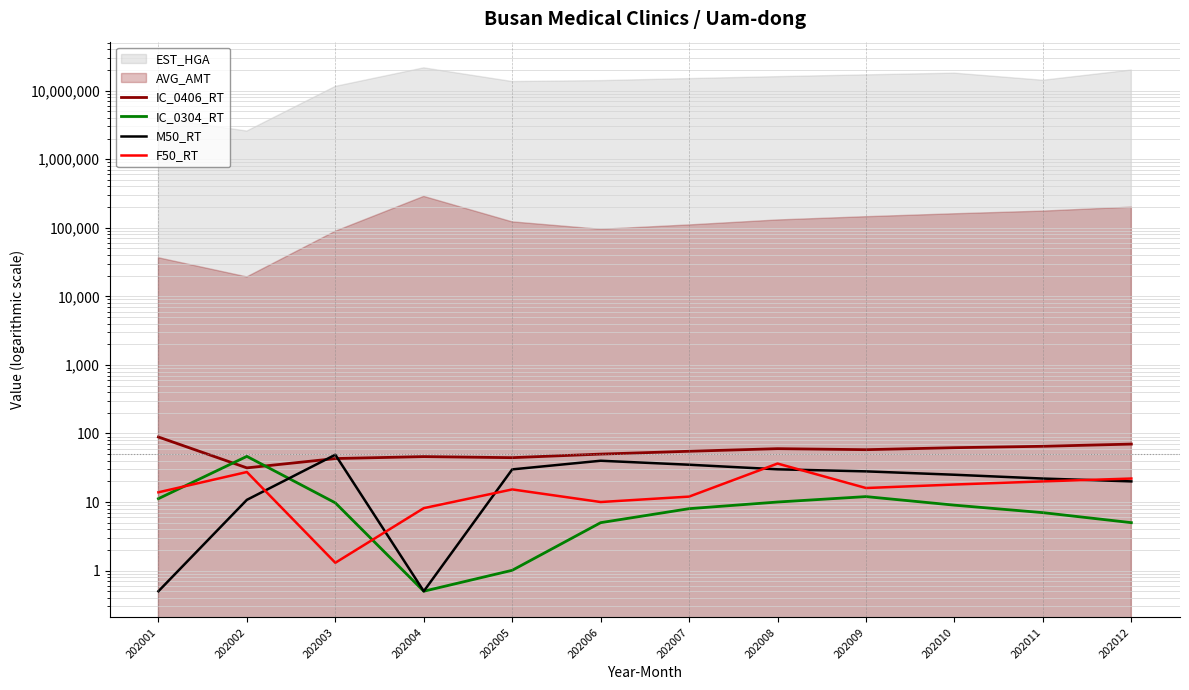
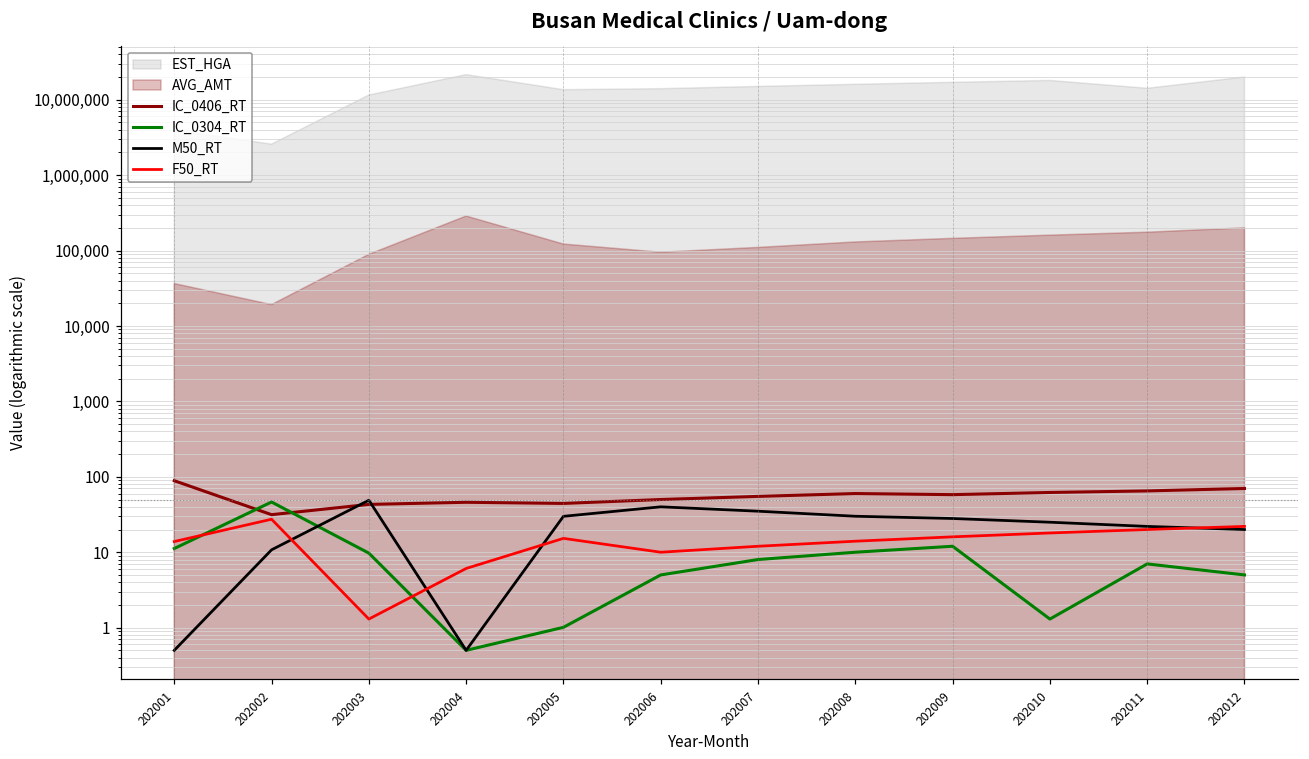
F50_RT, 202004: 8 -> 6
F50_RT, 202008: 40 -> 14
IC_0304_RT, 202010: 9 -> 1.3
